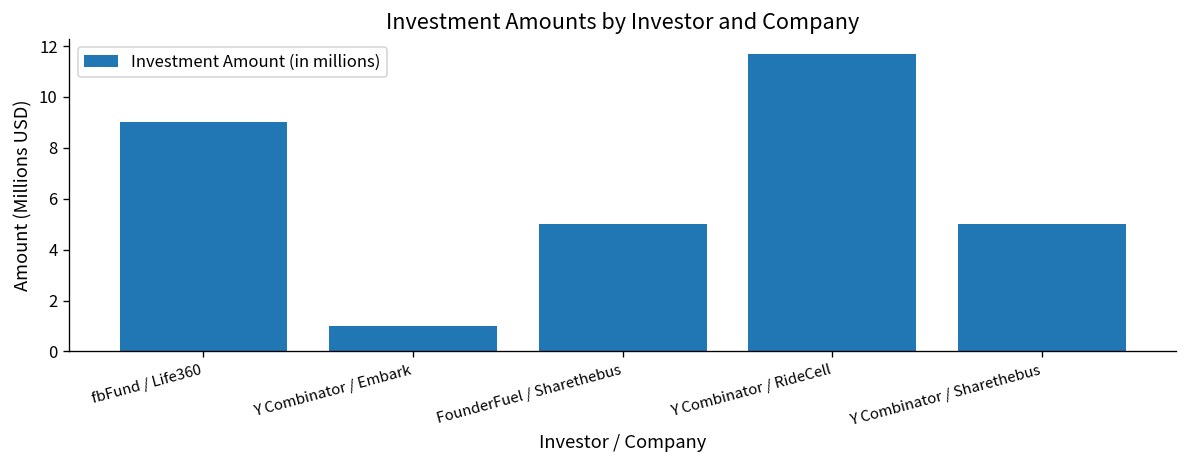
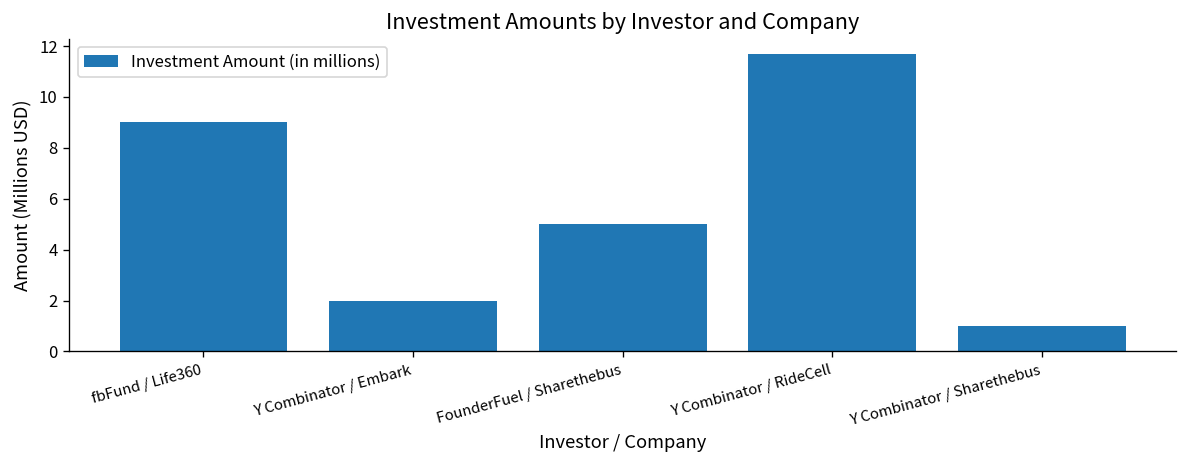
Y Combinator / Embark: 1 -> 2
Y Combinator / Sharethebus: 5 -> 1
